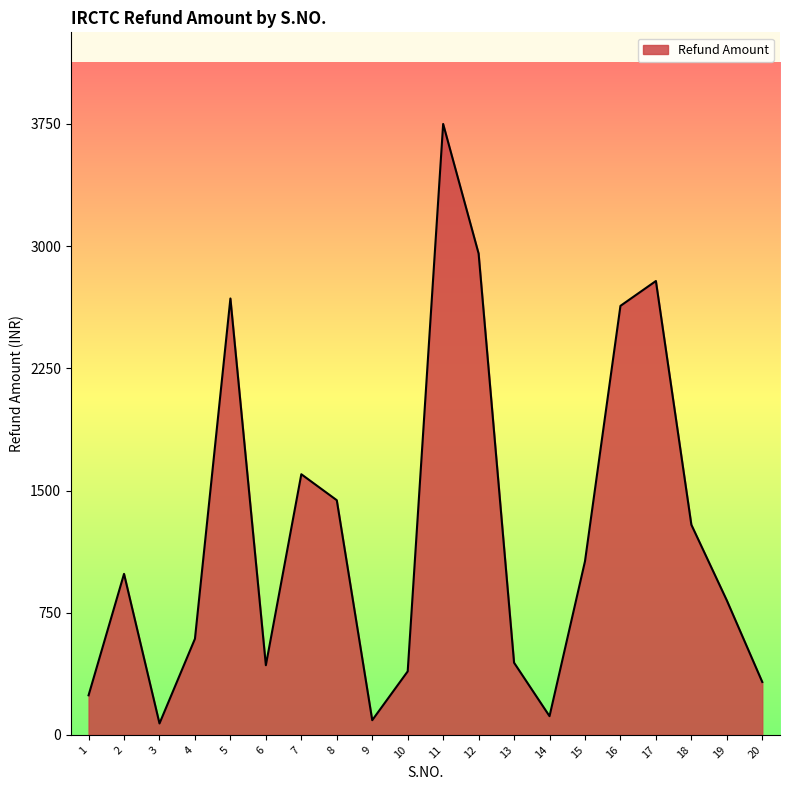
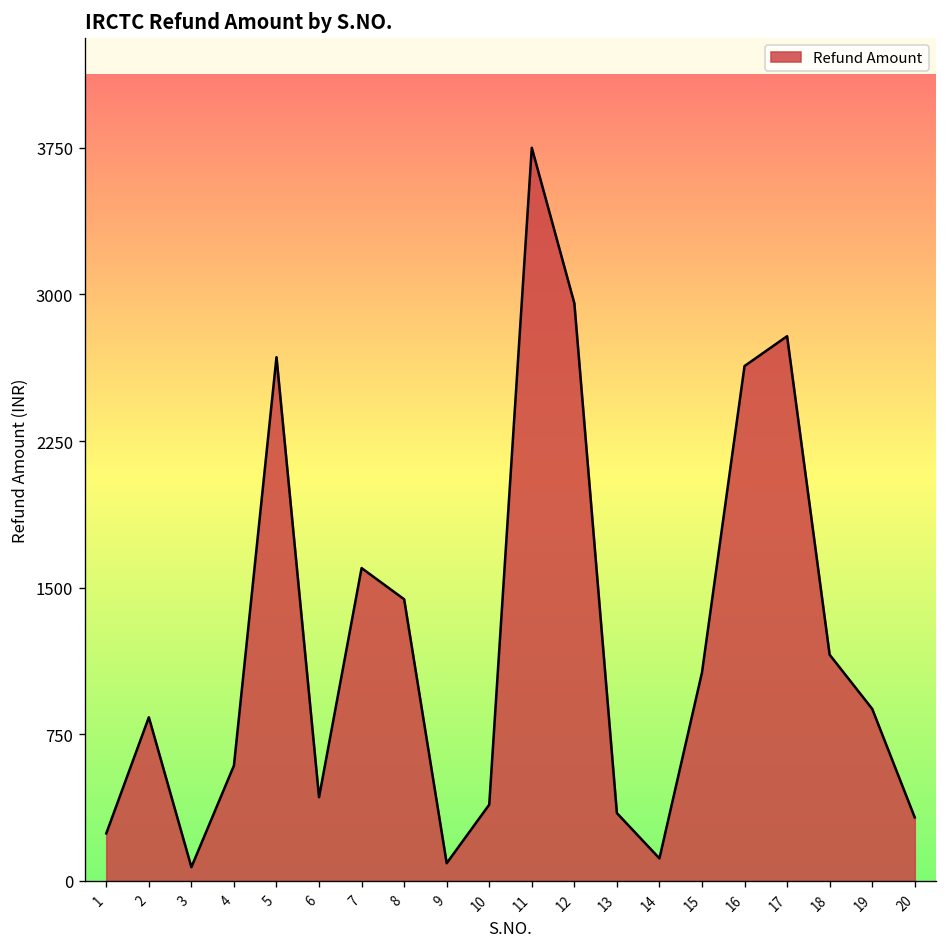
2: 990 -> 840
13: 440 -> 350
18: 1290 -> 1160
19: 830 -> 880
